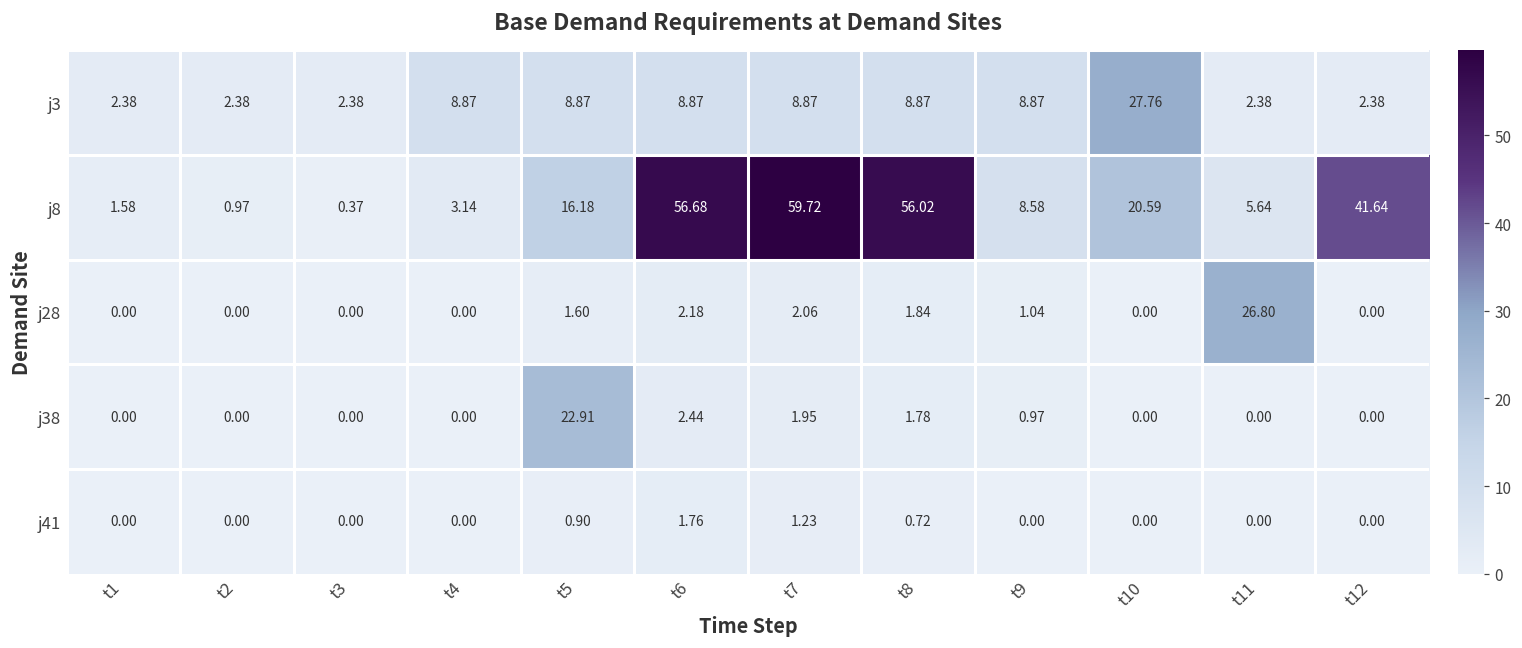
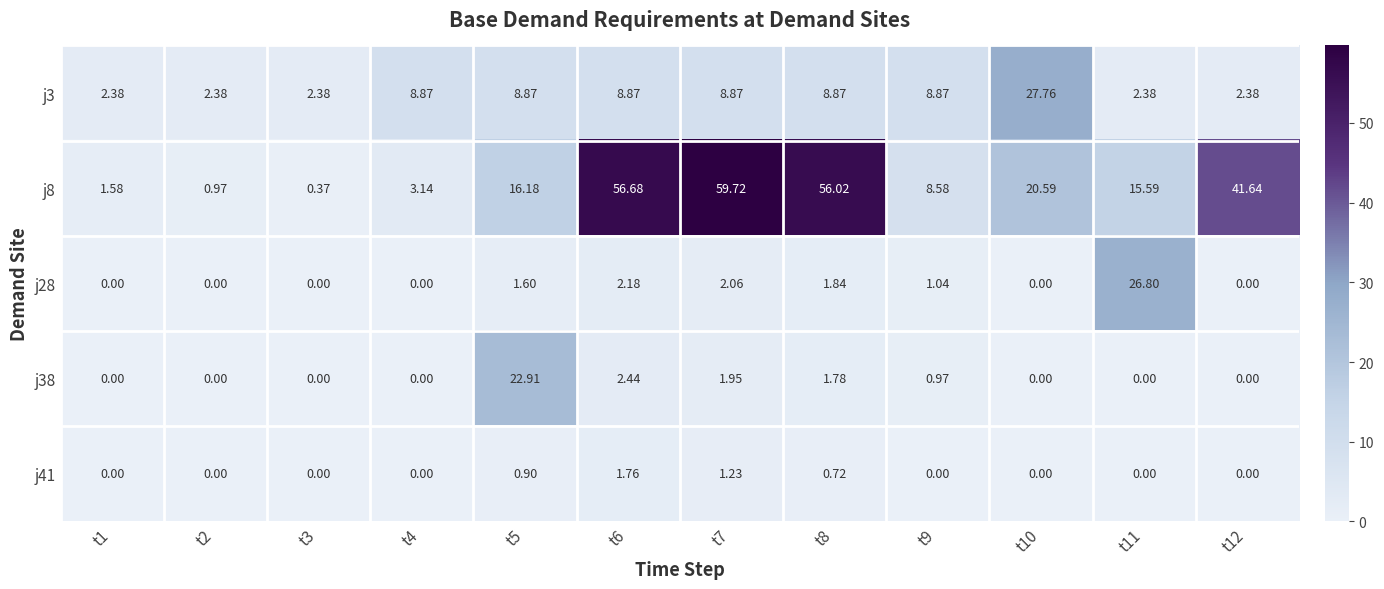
j8, t11: 5.64 -> 15.59
